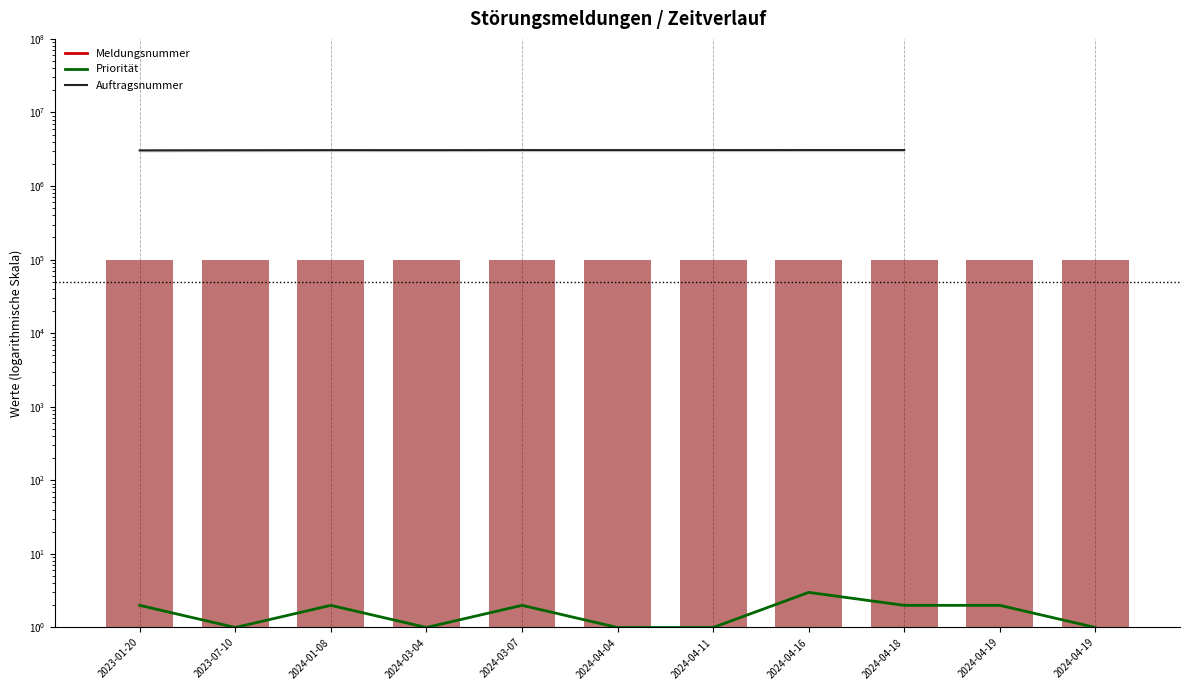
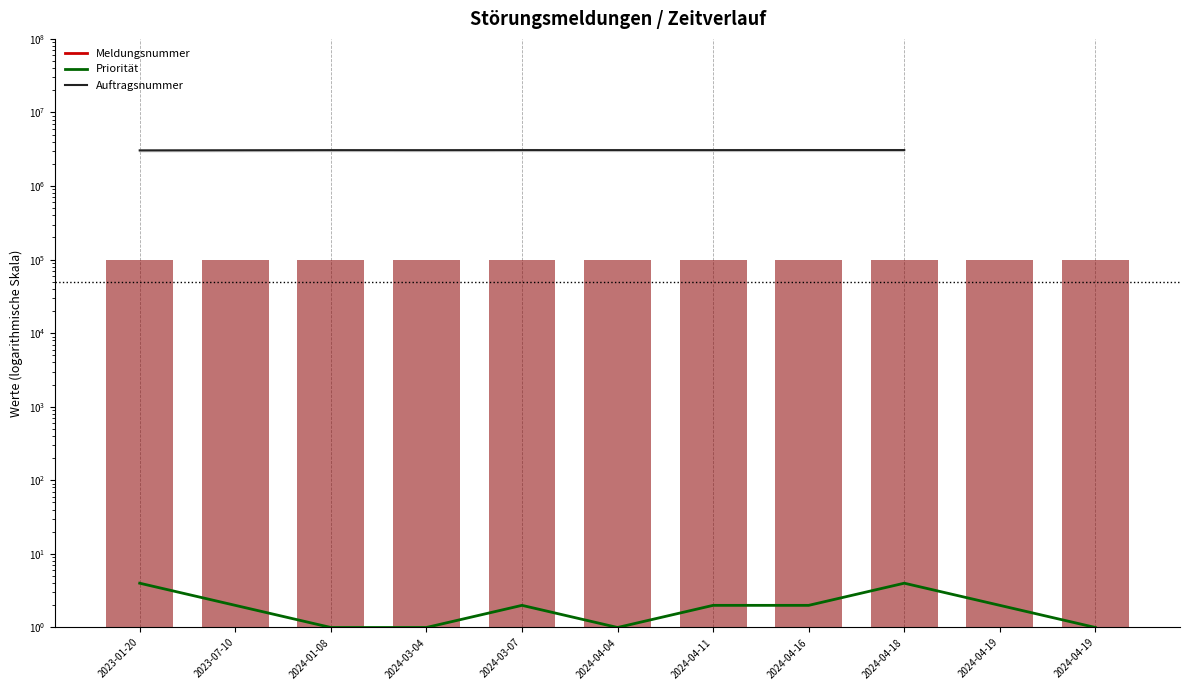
Priorität, 2023-01-20: 2 -> 4
Priorität, 2023-07-10: 1 -> 2
Priorität, 2024-01-08: 2 -> 1
Priorität, 2024-04-11: 1 -> 2
Priorität, 2024-04-16: 3 -> 2
Priorität, 2024-04-18: 2 -> 4
